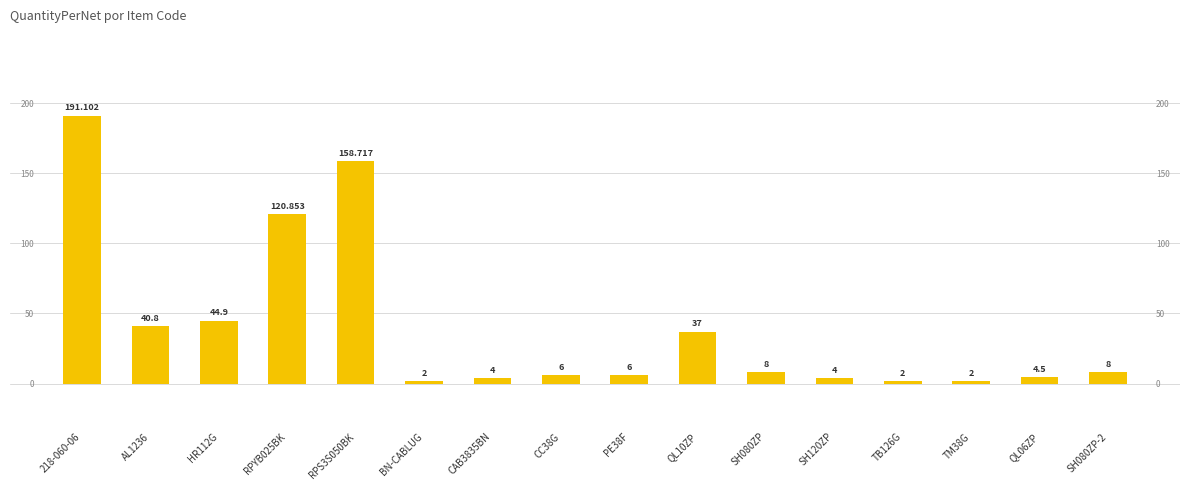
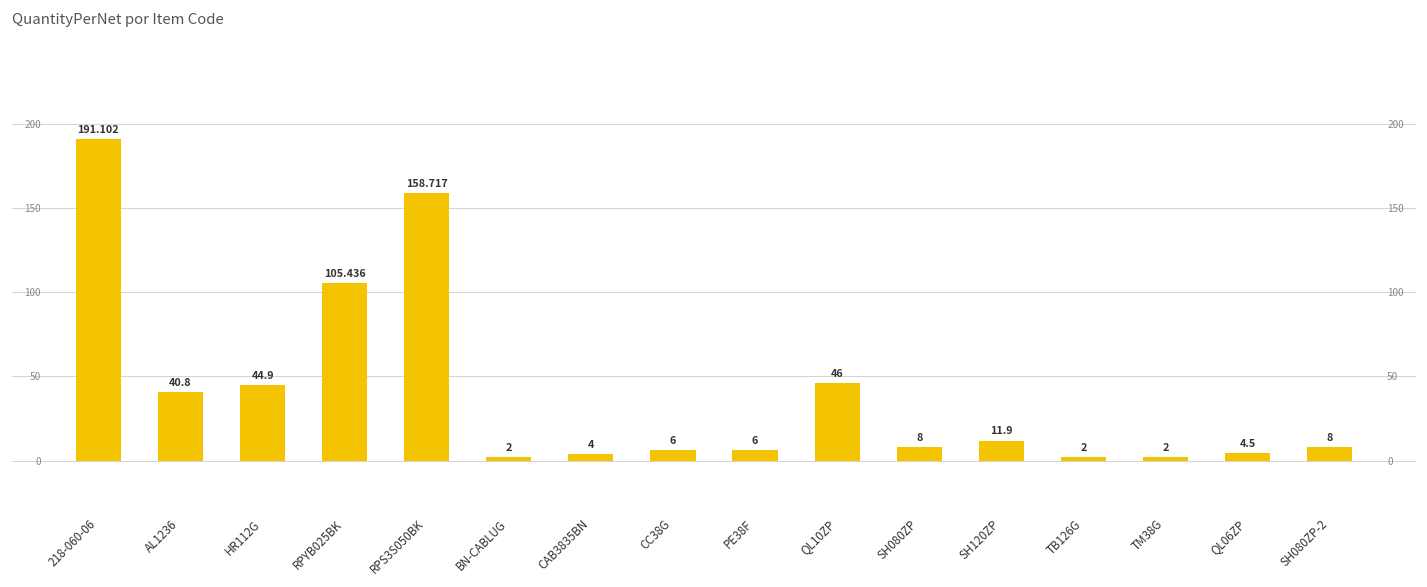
RPYB025BK: 120.853 -> 105.436
QL10ZP: 37 -> 46
SH120ZP: 4 -> 11.9
